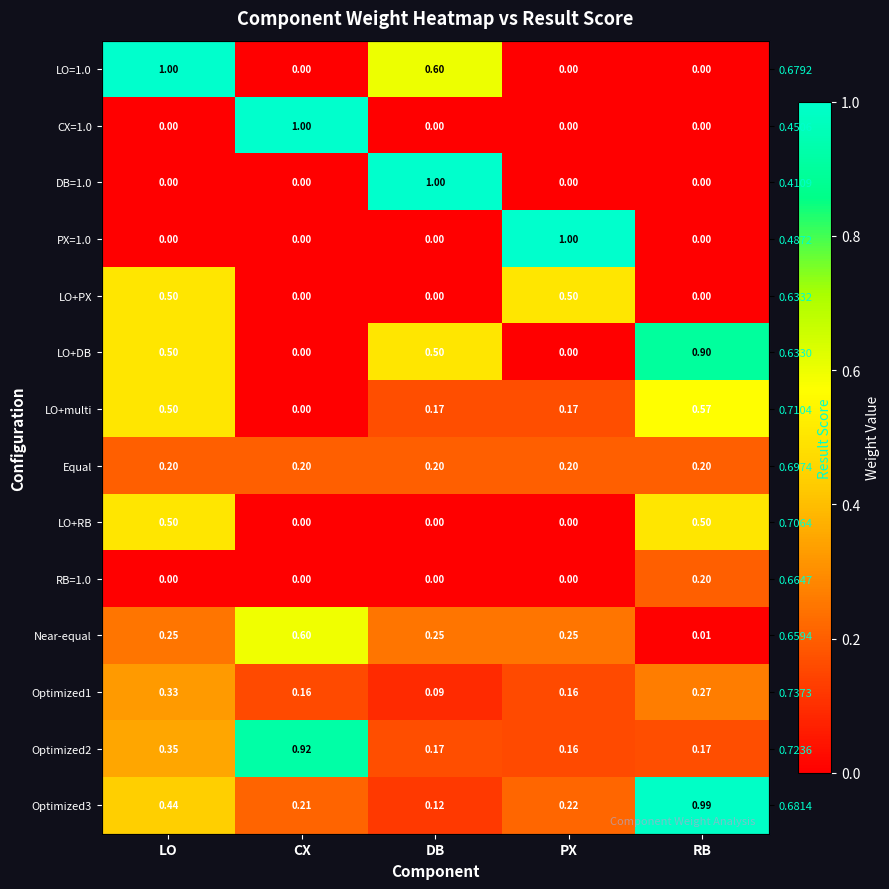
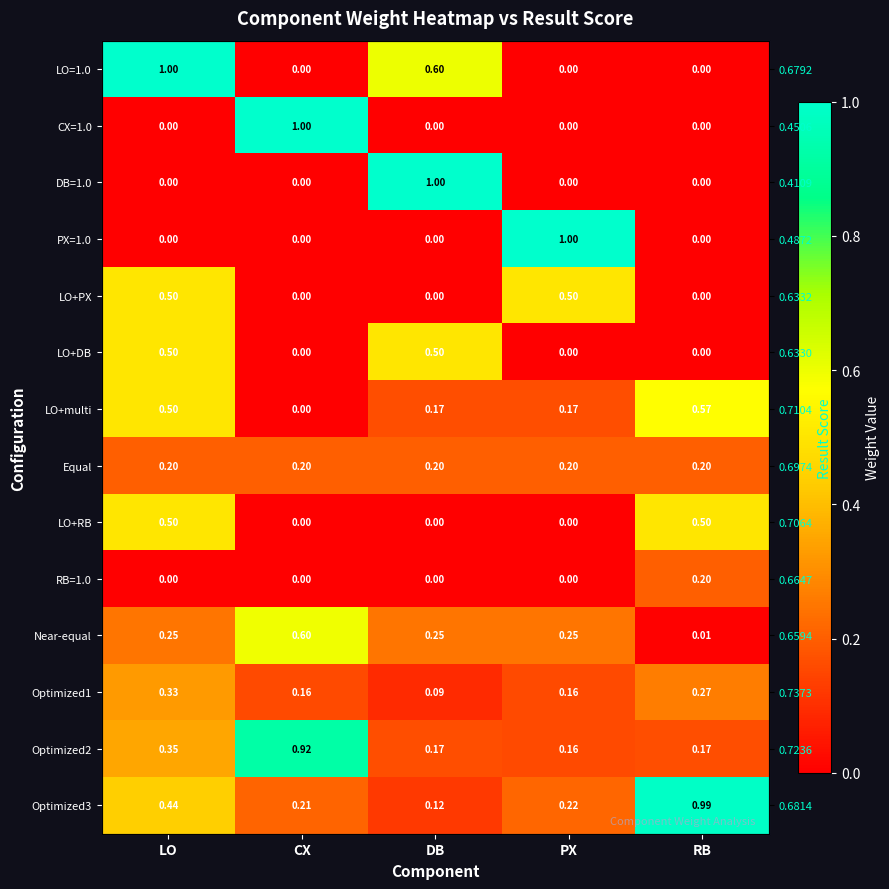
LO+DB, RB: 0.90 -> 0.00
